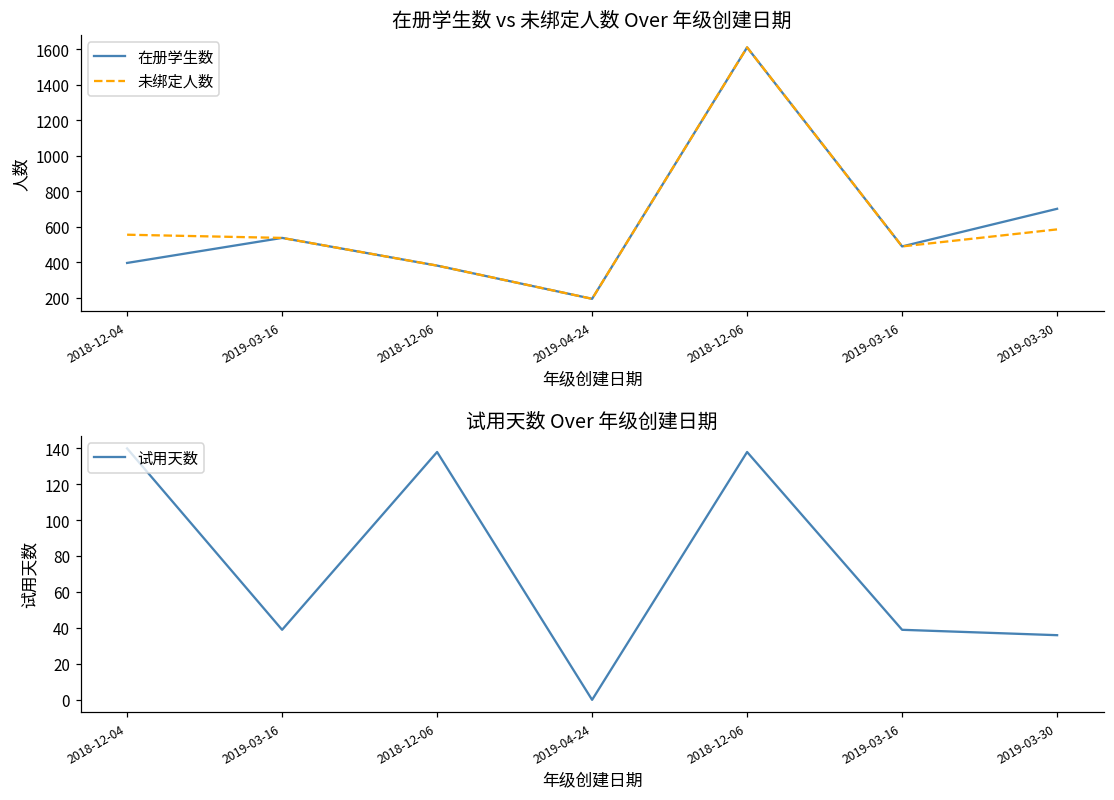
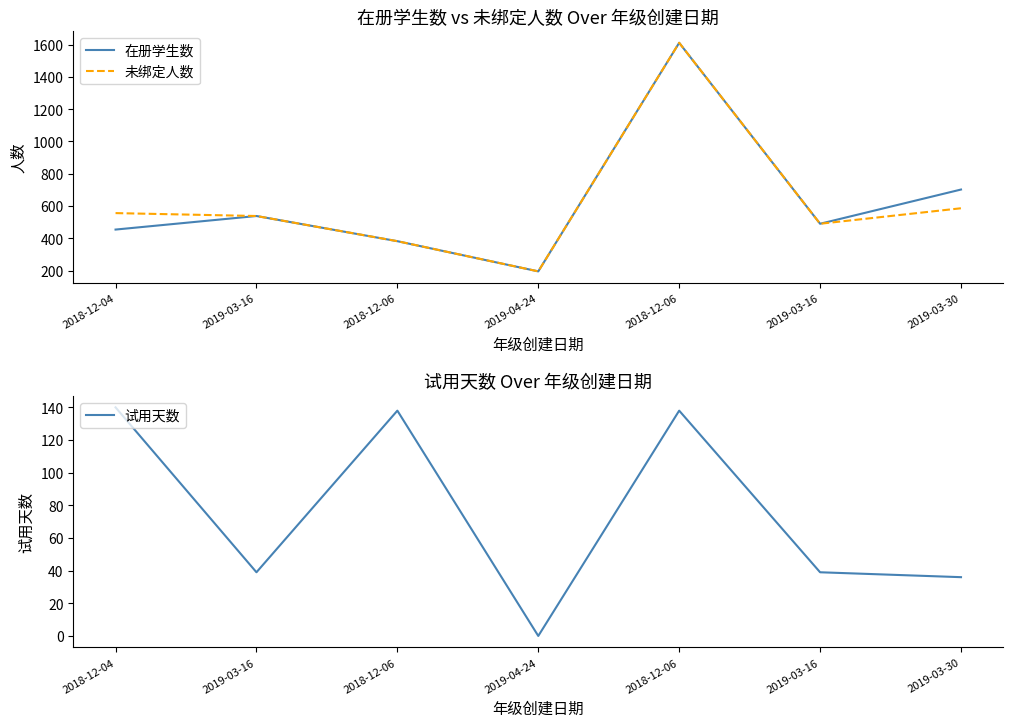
在册学生数 vs 未绑定人数 Over 年级创建日期, 在册学生数, 2018-12-04: 400 -> 450
